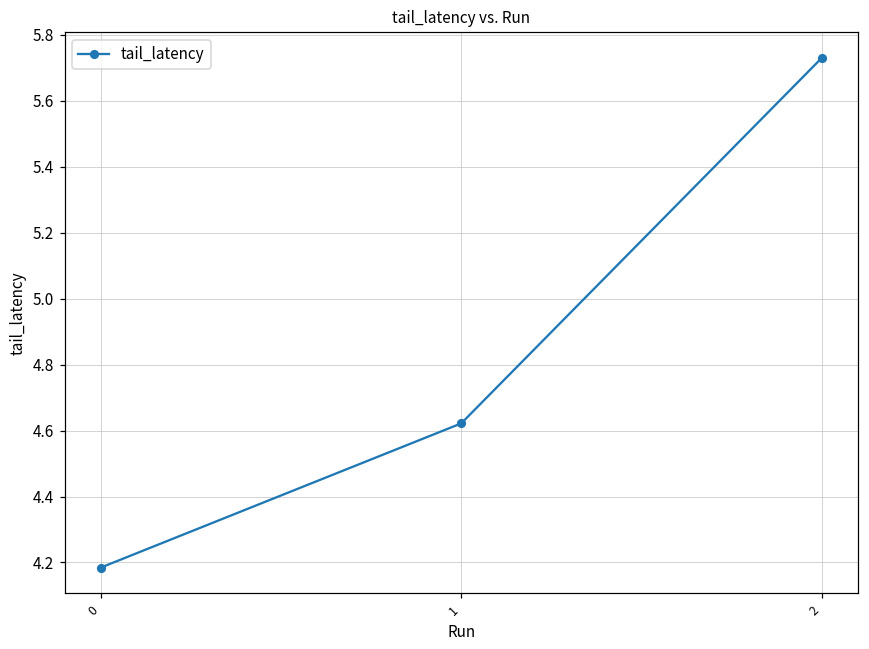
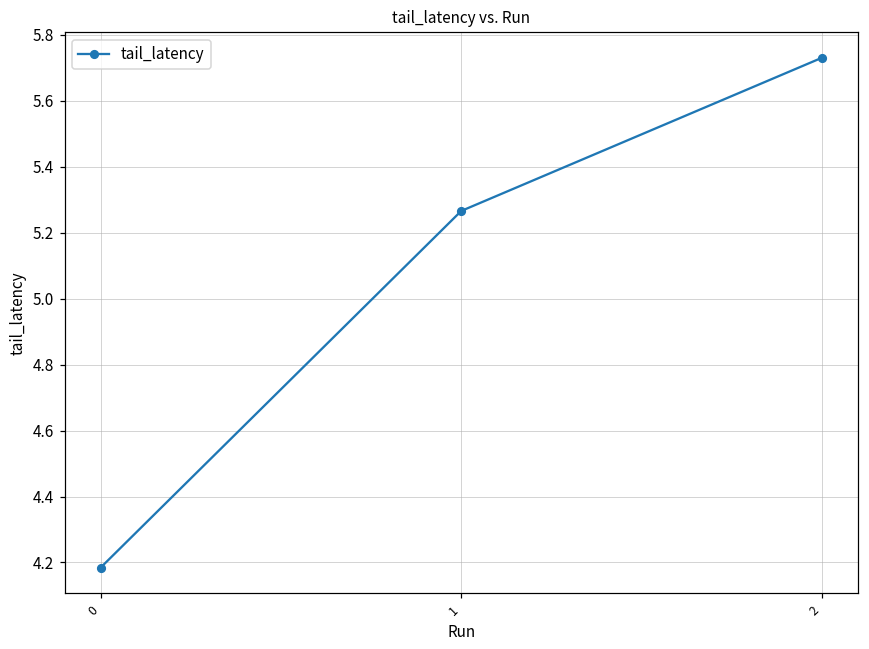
1: 4.62 -> 5.27
